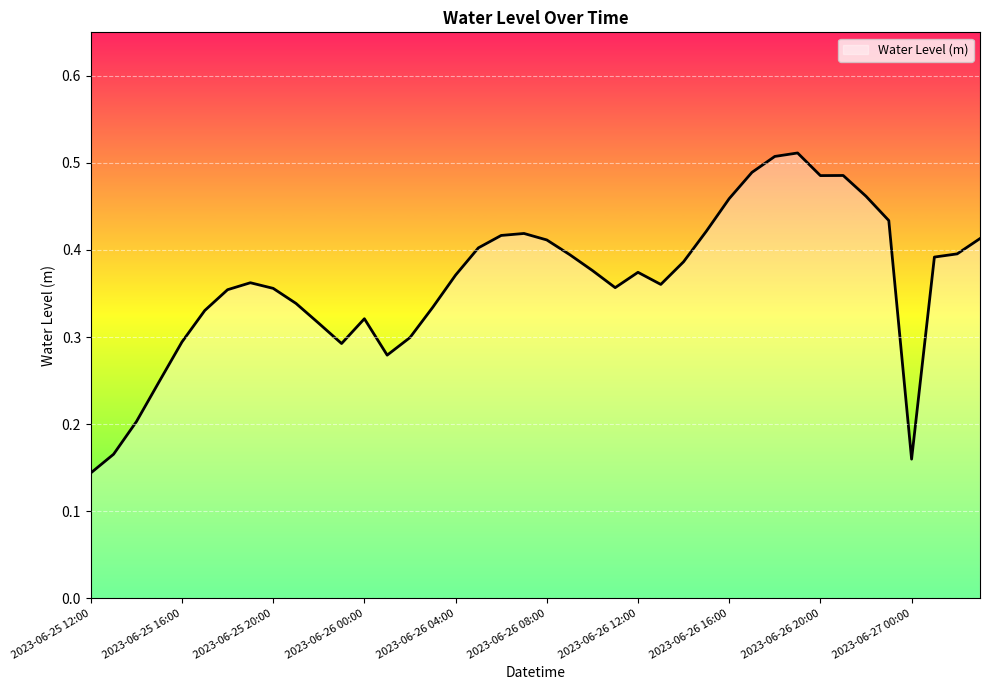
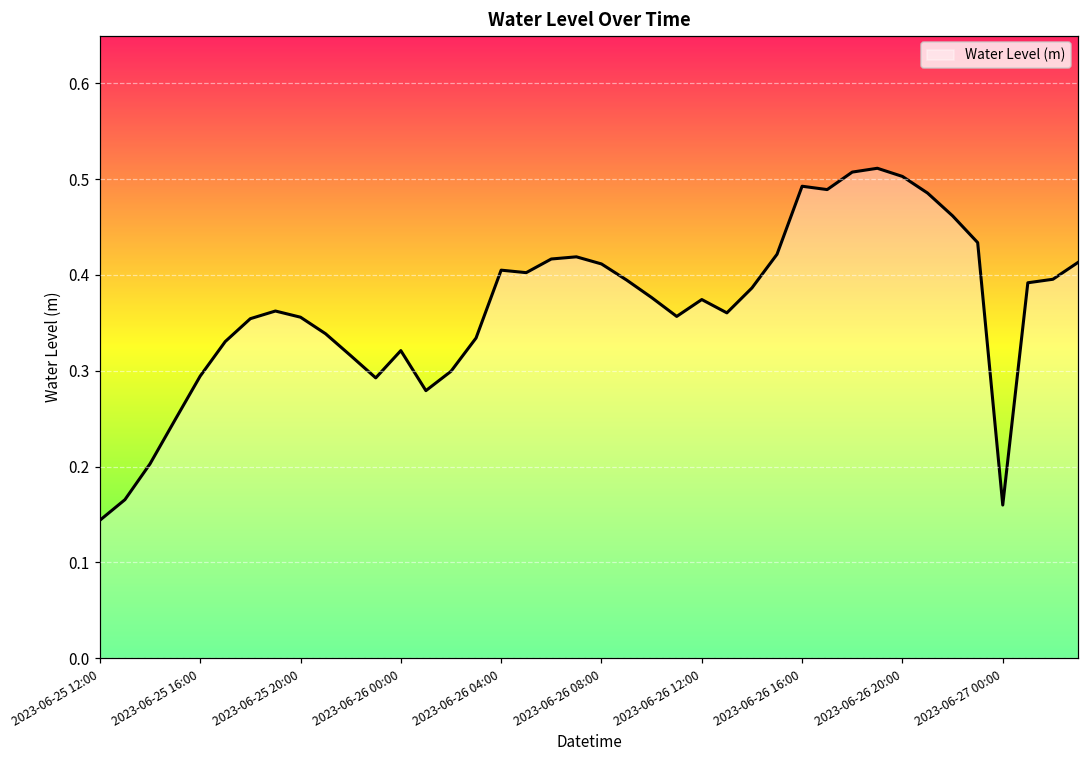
2023-06-26 04:00: 0.37 -> 0.41
2023-06-26 16:00: 0.46 -> 0.49
2023-06-26 20:00: 0.49 -> 0.50
